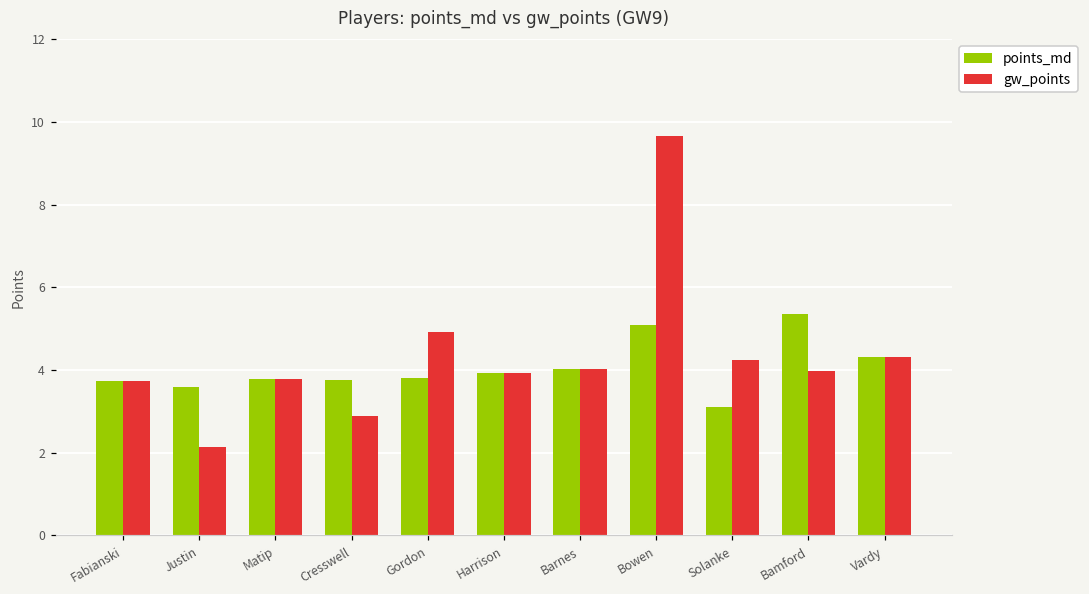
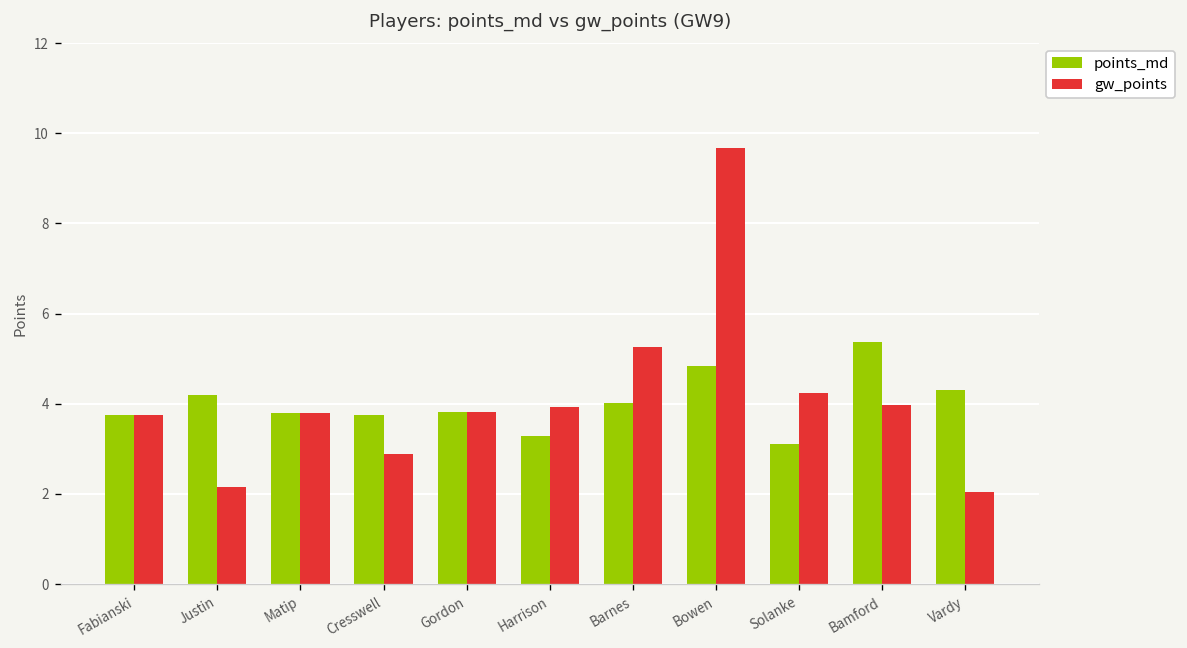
points_md, Justin: 3.6 -> 4.2
gw_points, Gordon: 4.9 -> 3.8
points_md, Harrison: 3.9 -> 3.3
gw_points, Barnes: 4.0 -> 5.3
points_md, Bowen: 5.1 -> 4.8
gw_points, Vardy: 4.3 -> 2.0
